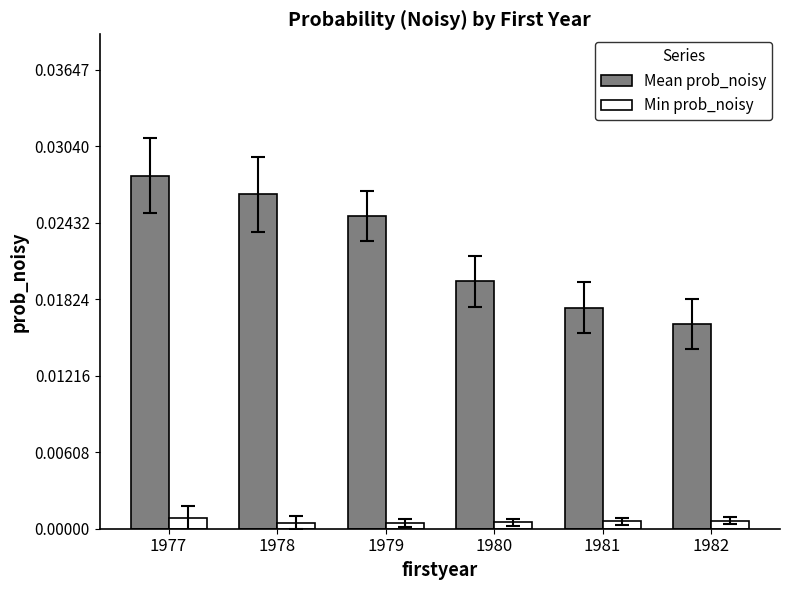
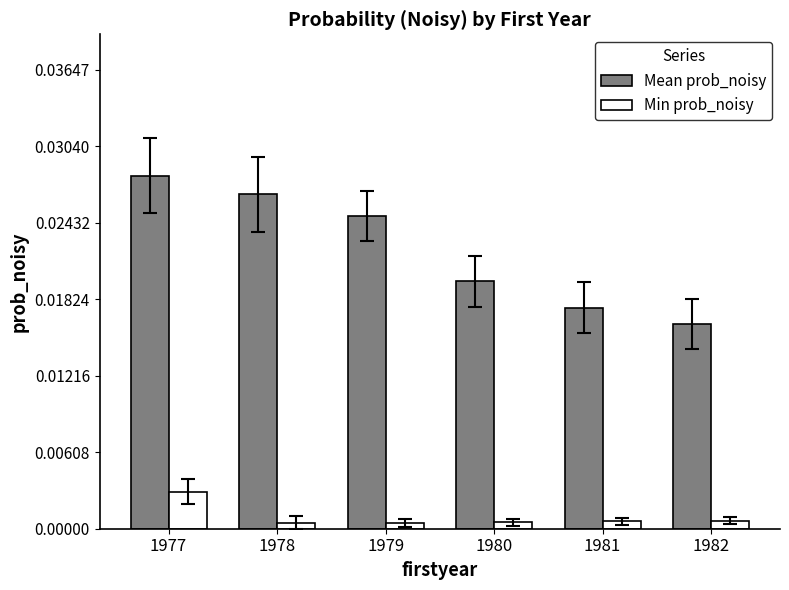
Min prob_noisy, 1977: 0.0008 -> 0.0029
